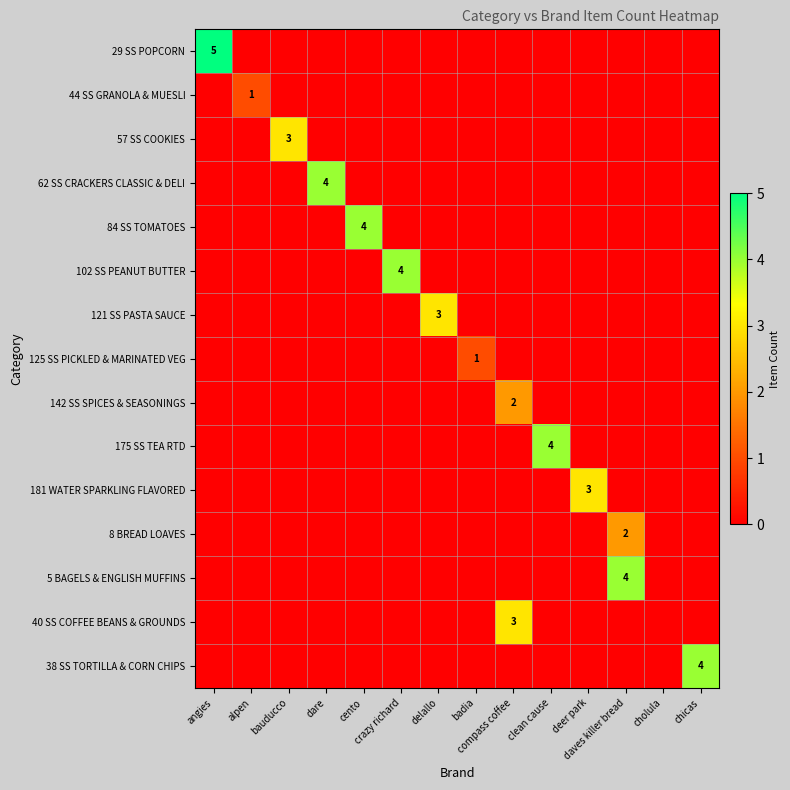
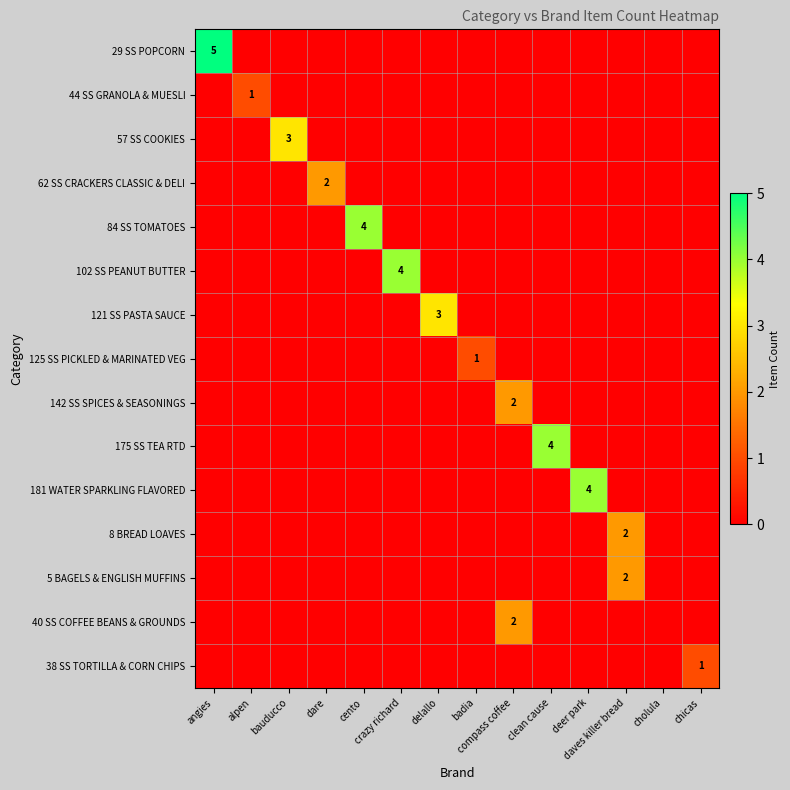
62 SS CRACKERS CLASSIC & DELI, dare: 4 -> 2
181 WATER SPARKLING FLAVORED, deer park: 3 -> 4
5 BAGELS & ENGLISH MUFFINS, daves killer bread: 4 -> 2
40 SS COFFEE BEANS & GROUNDS, compass coffee: 3 -> 2
38 SS TORTILLA & CORN CHIPS, chicas: 4 -> 1
